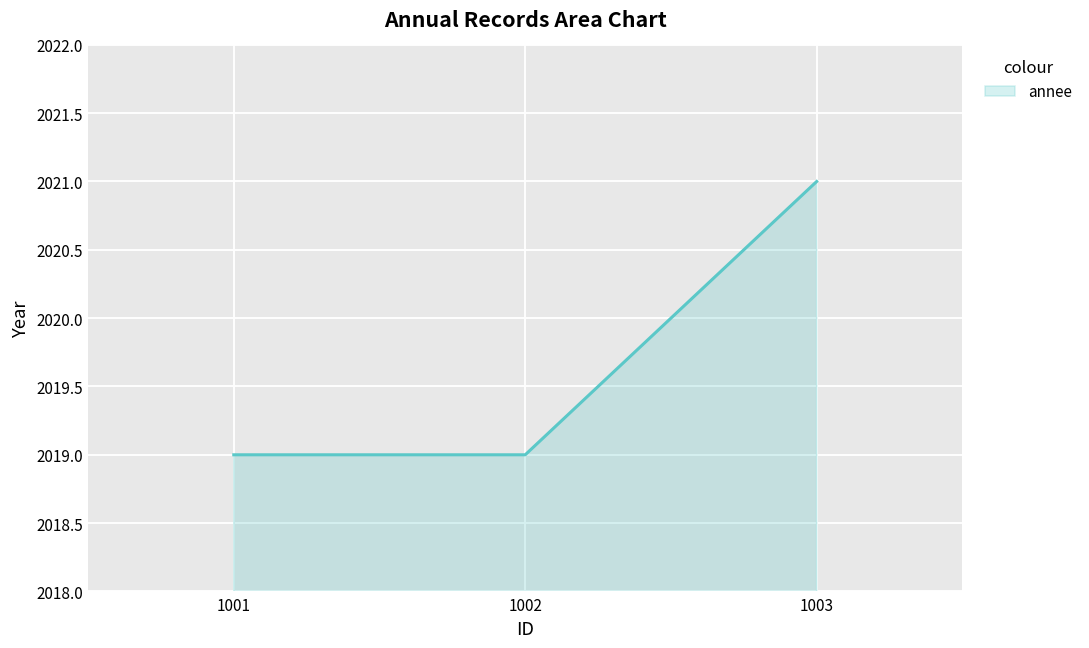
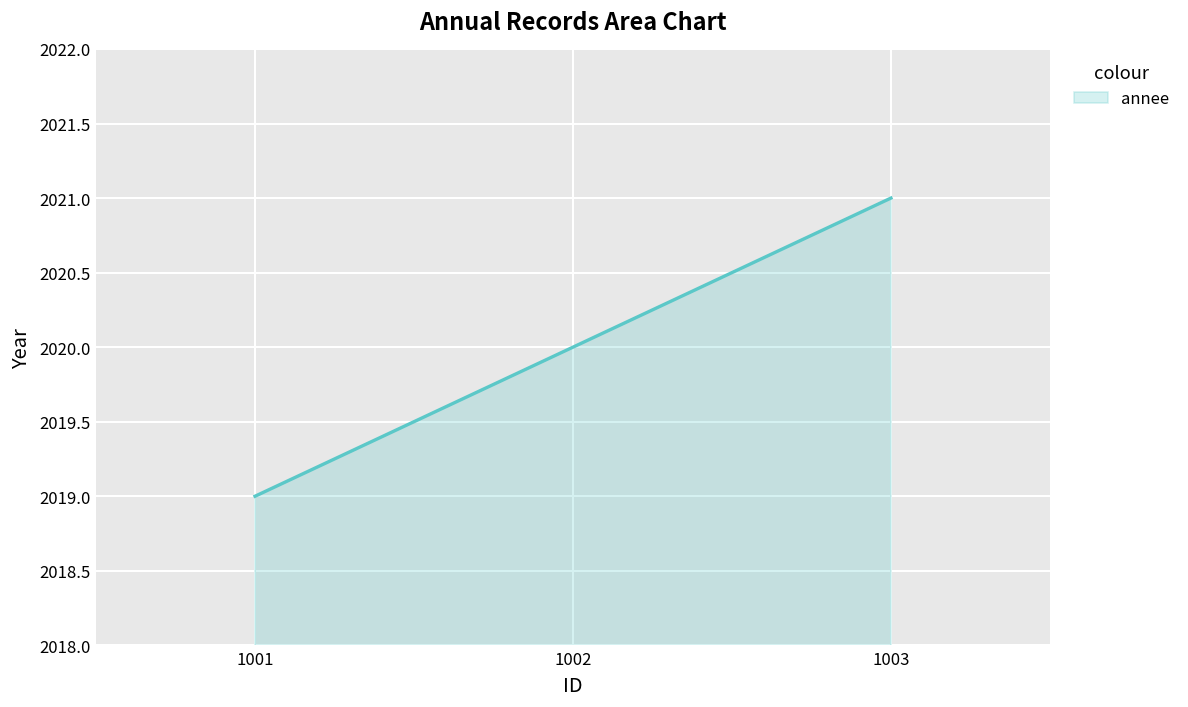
1002: 2019 -> 2020
